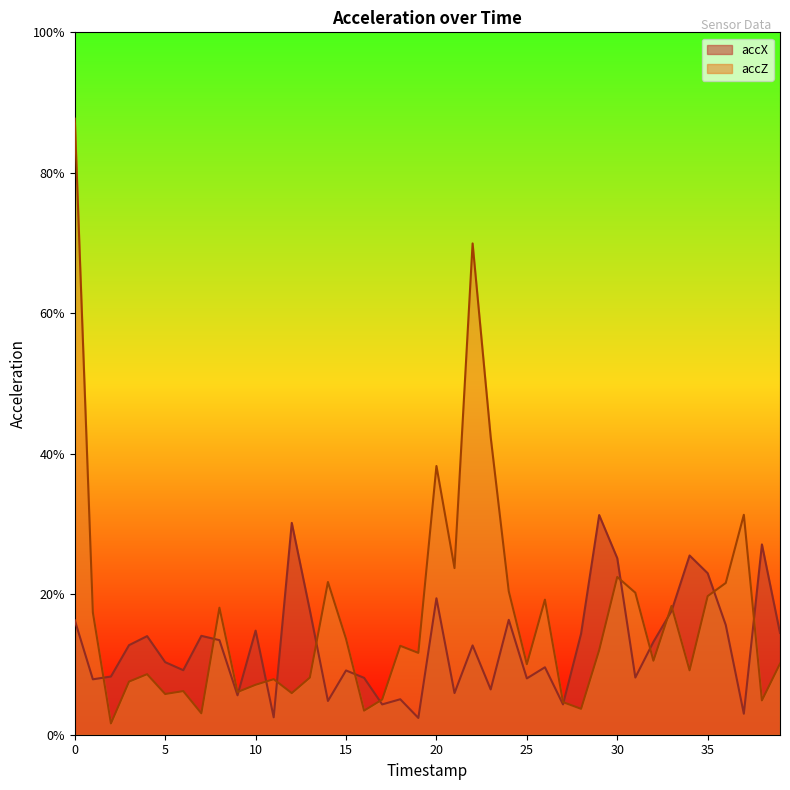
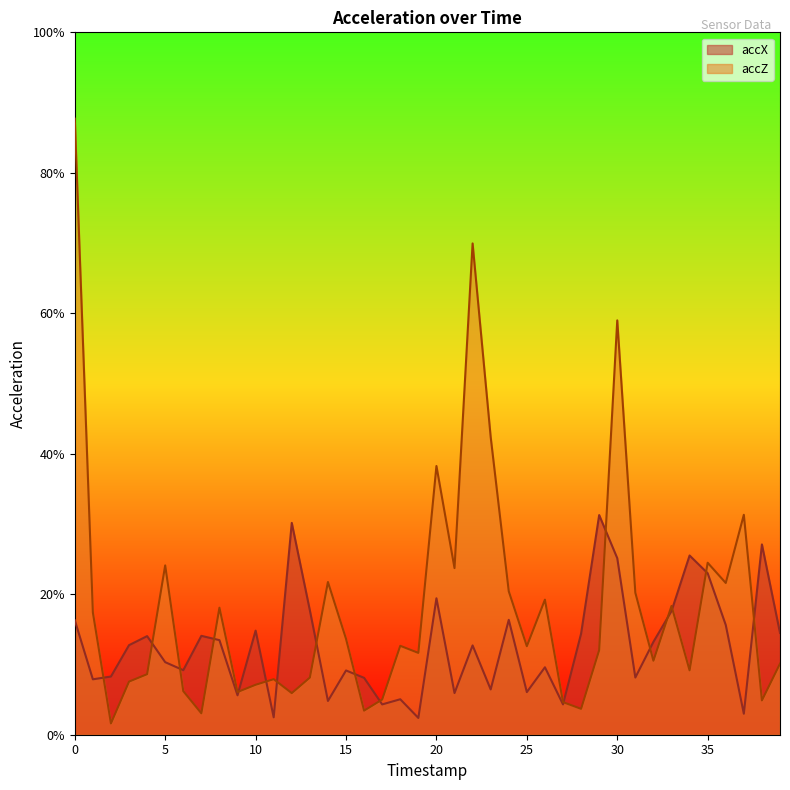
accZ, 5: 6% -> 24%
accX, 25: 8% -> 6%
accZ, 25: 10% -> 13%
accZ, 30: 22% -> 59%
accZ, 35: 20% -> 24%
